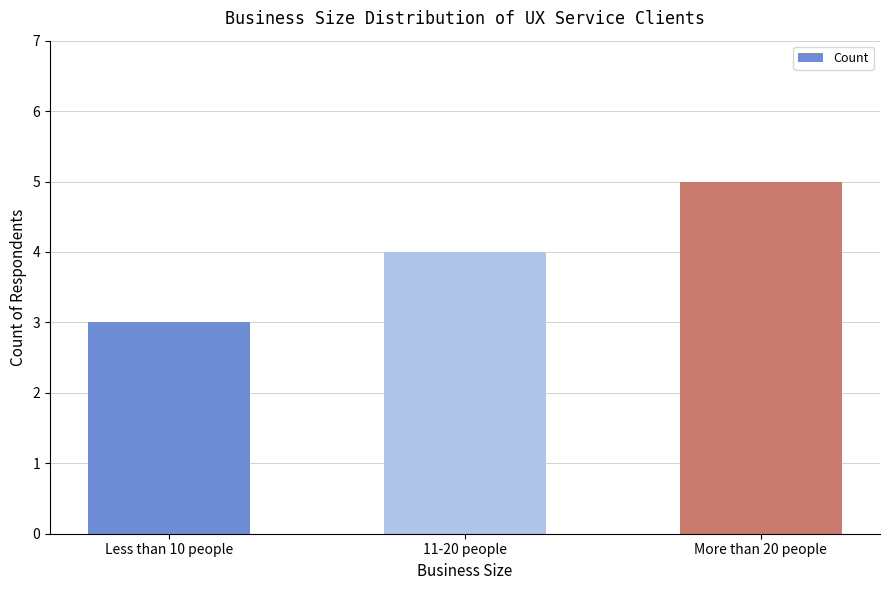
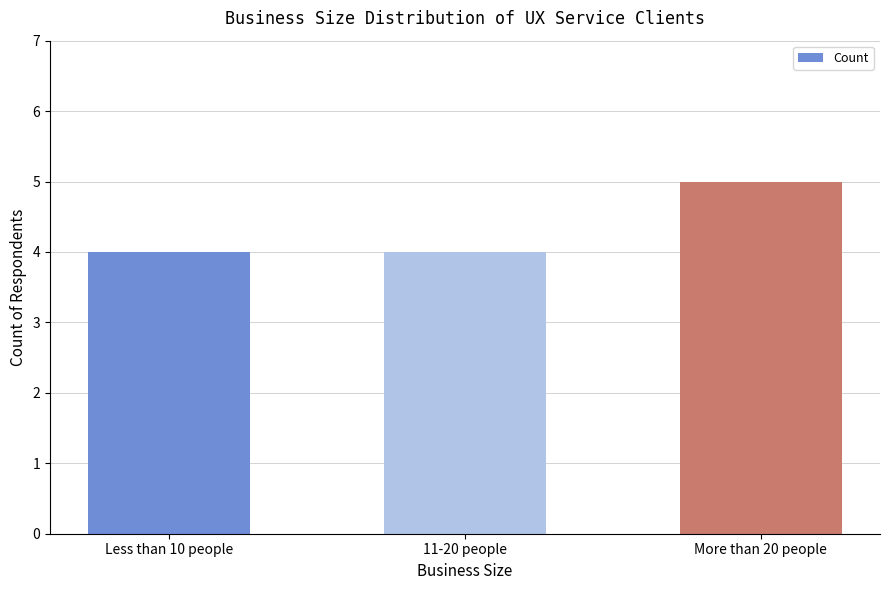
Less than 10 people: 3 -> 4
